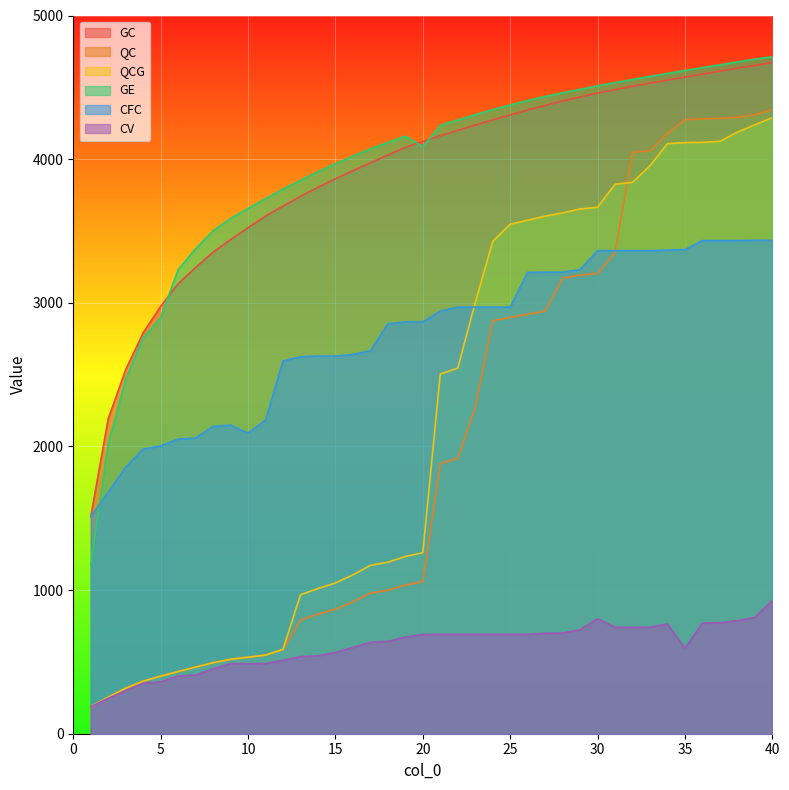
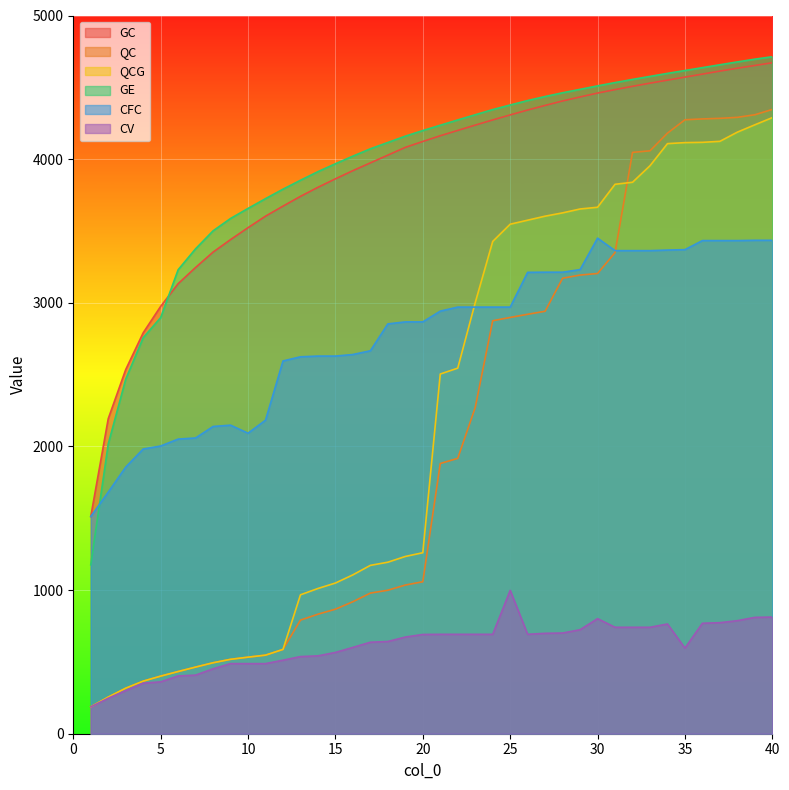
GE, 20: 4090 -> 4200
CV, 25: 690 -> 1000
CFC, 30: 3360 -> 3450
CV, 40: 930 -> 810
